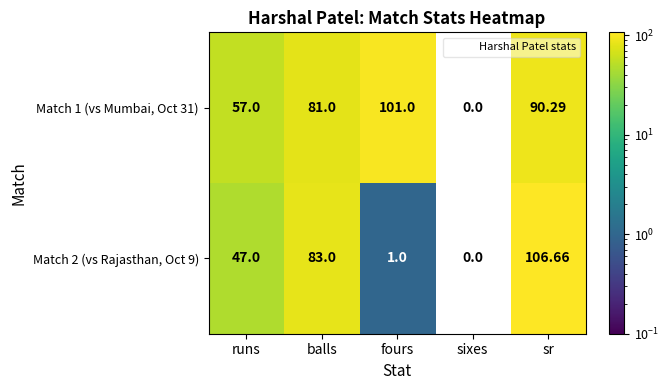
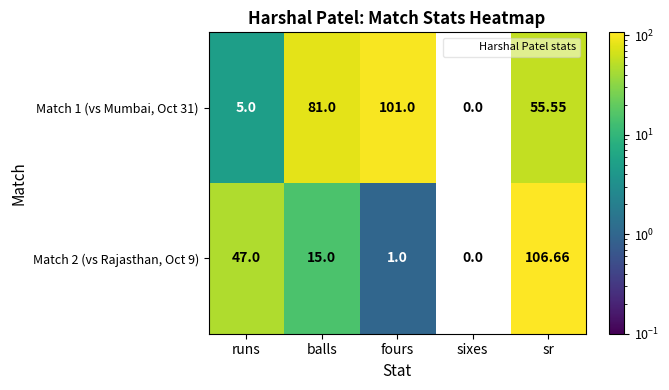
Match 1 (vs Mumbai, Oct 31), runs: 57.0 -> 5.0
Match 1 (vs Mumbai, Oct 31), sr: 90.29 -> 55.55
Match 2 (vs Rajasthan, Oct 9), balls: 83.0 -> 15.0
